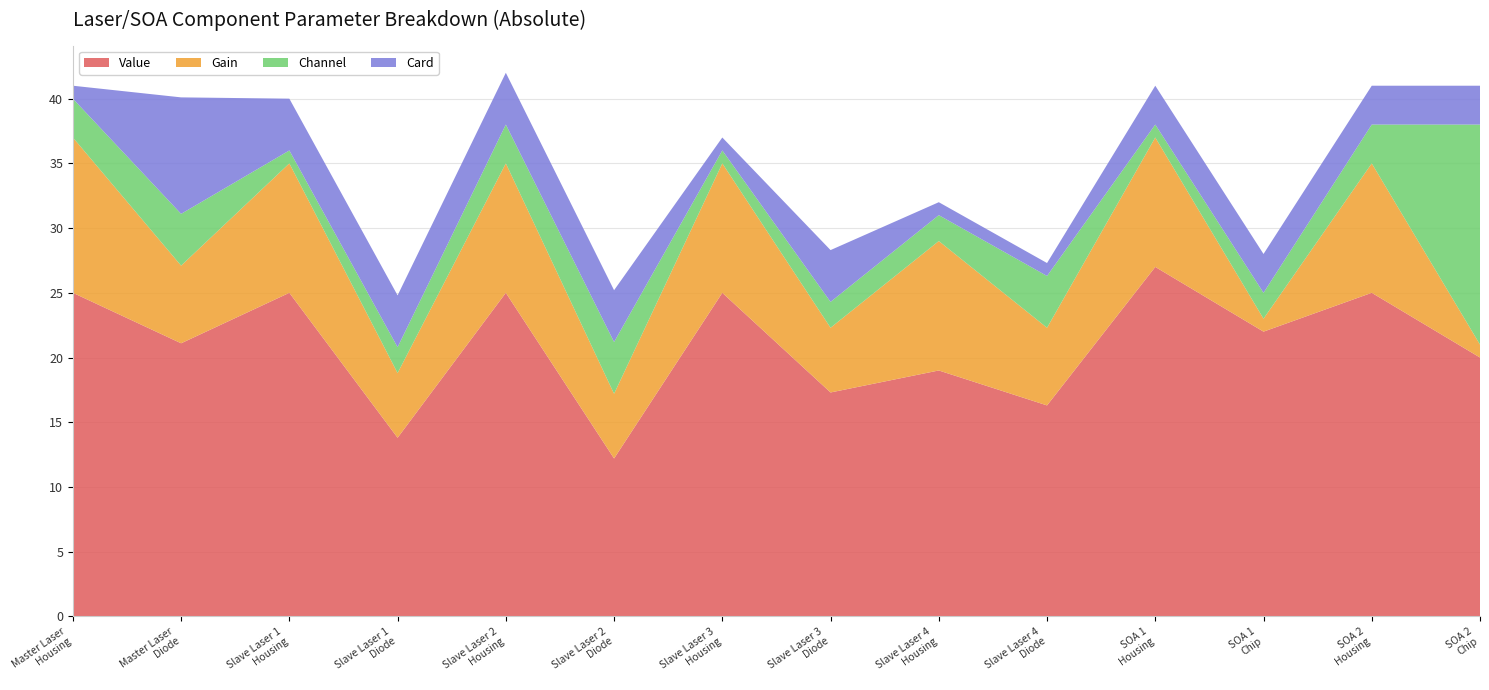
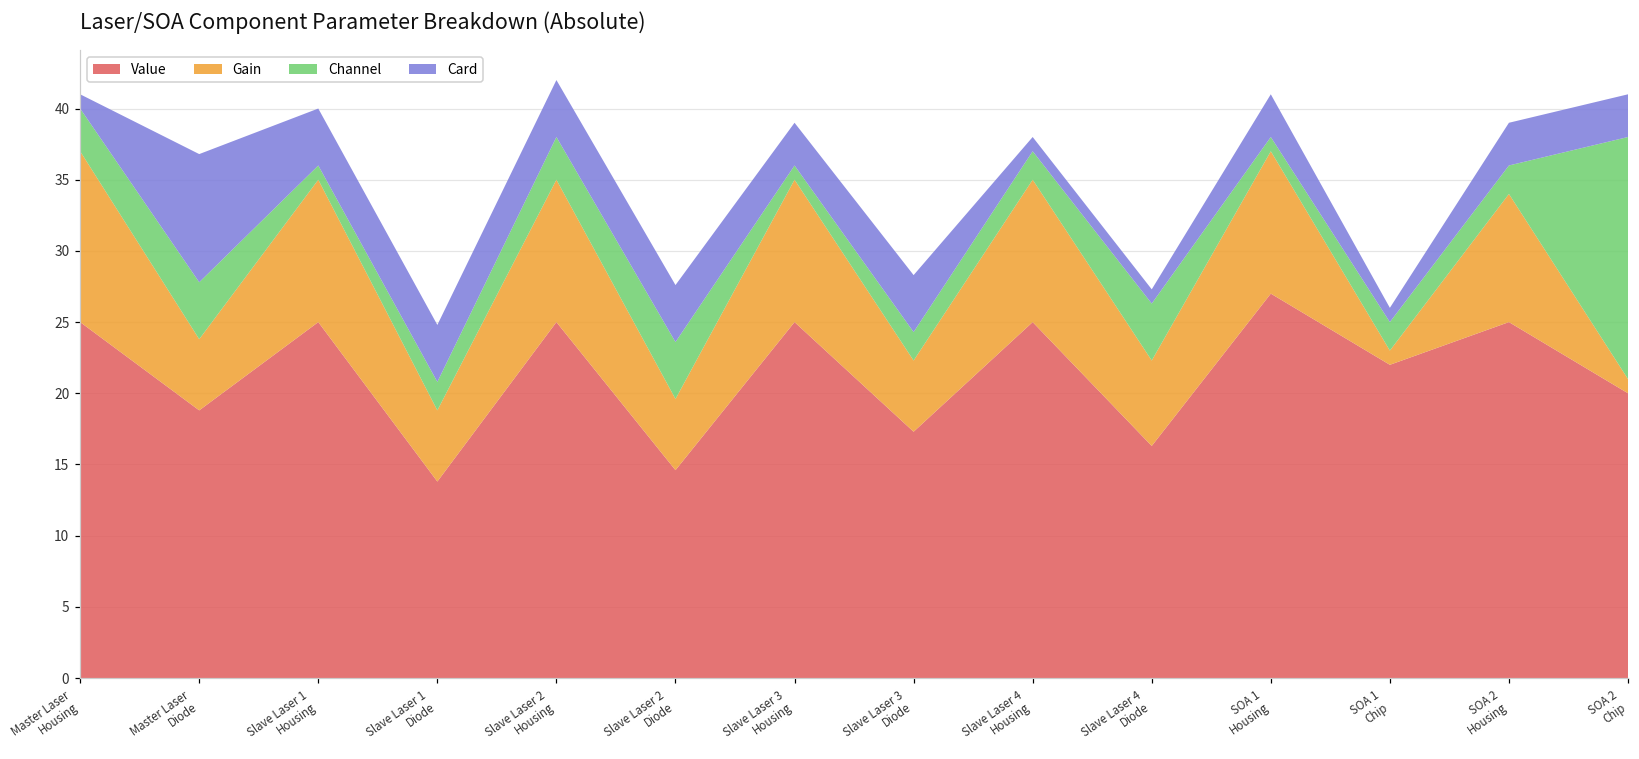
Value, Master Laser Diode: 21.1 -> 18.8
Gain, Master Laser Diode: 6 -> 5
Value, Slave Laser 2 Diode: 12.2 -> 14.6
Card, Slave Laser 3 Housing: 1 -> 3
Value, Slave Laser 4 Housing: 19 -> 25
Card, SOA 1 Chip: 3 -> 1
Gain, SOA 2 Housing: 10 -> 9
Channel, SOA 2 Housing: 3 -> 2
